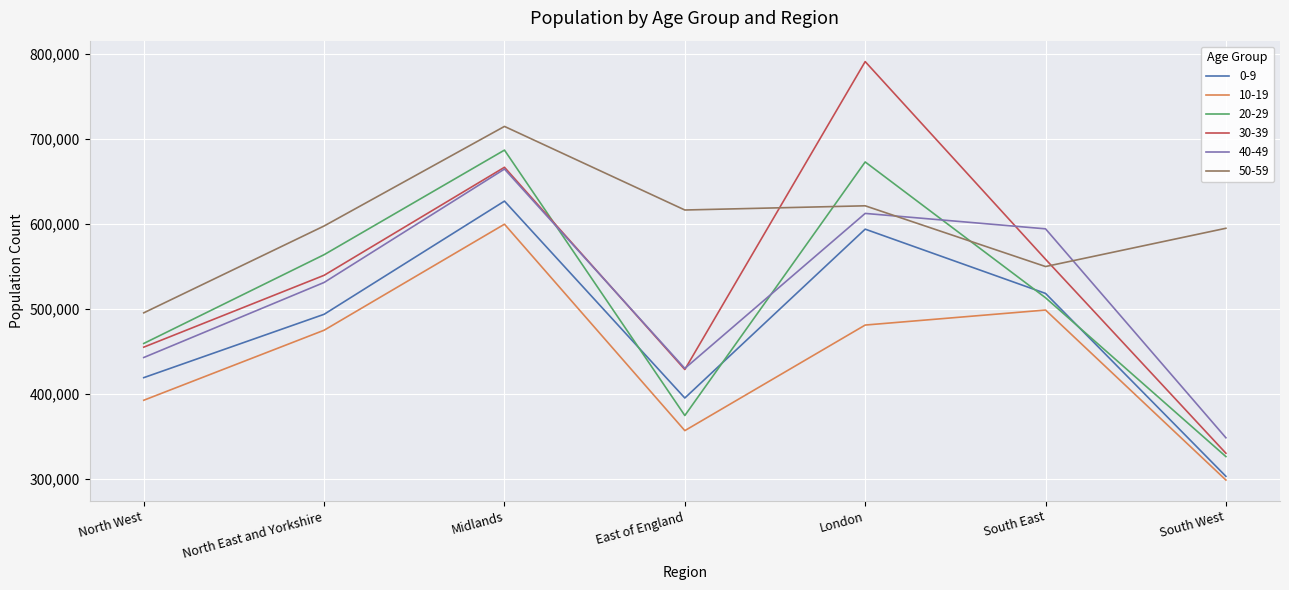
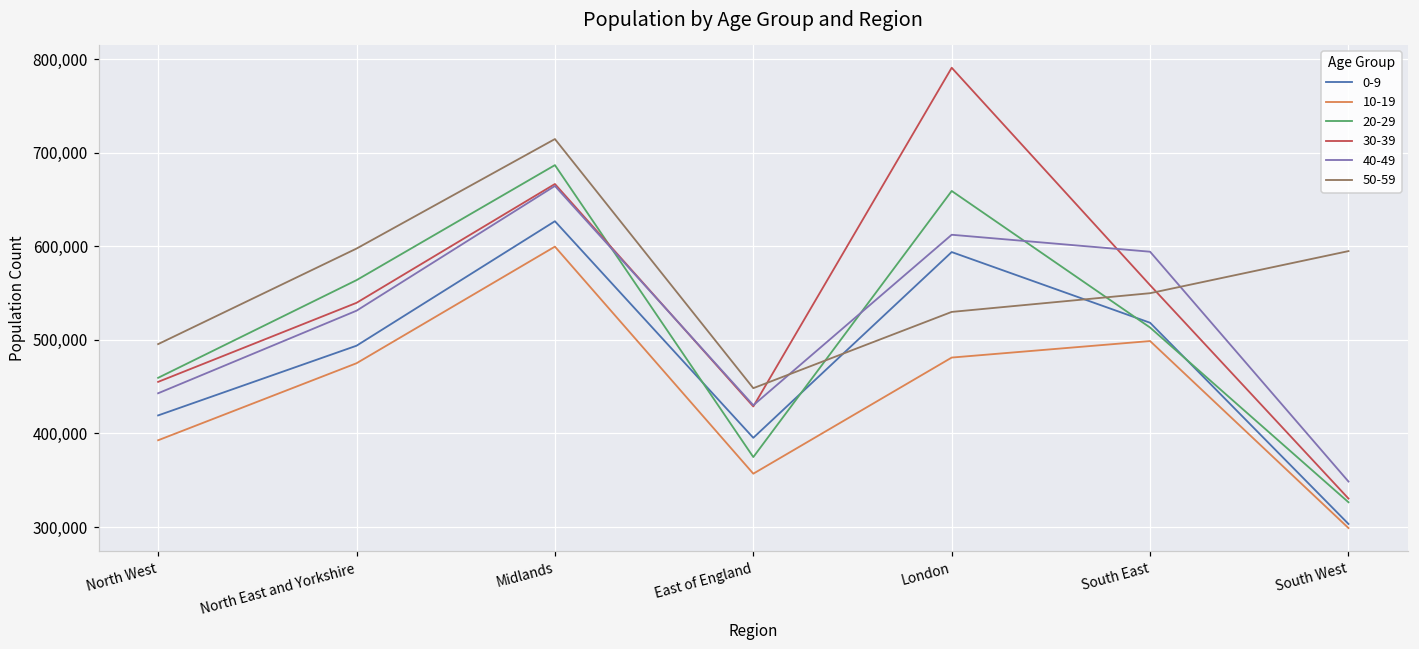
50-59, East of England: 620,000 -> 450,000
20-29, London: 670,000 -> 660,000
50-59, London: 620,000 -> 530,000
